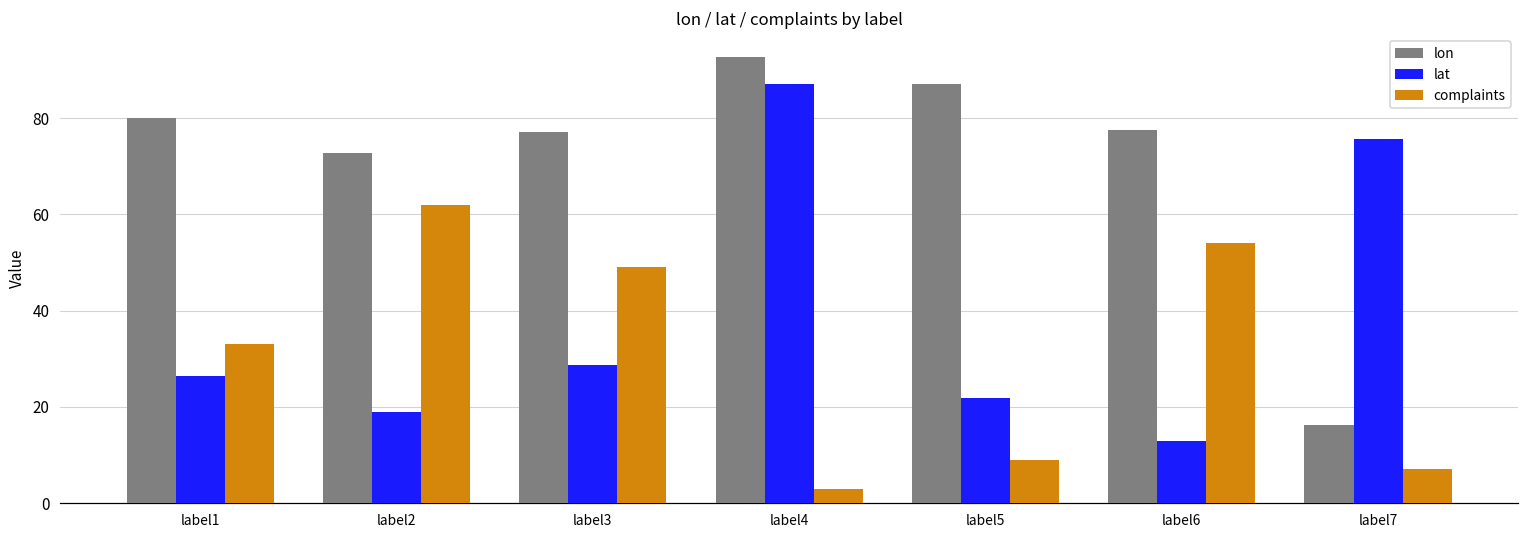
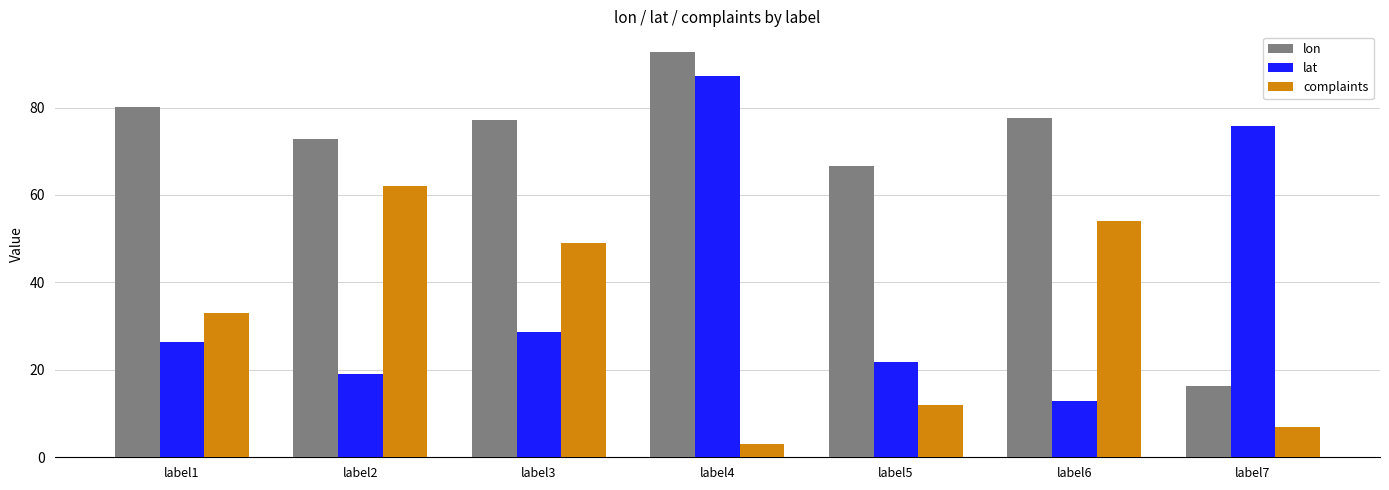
lon, label5: 87 -> 67
complaints, label5: 9 -> 12
